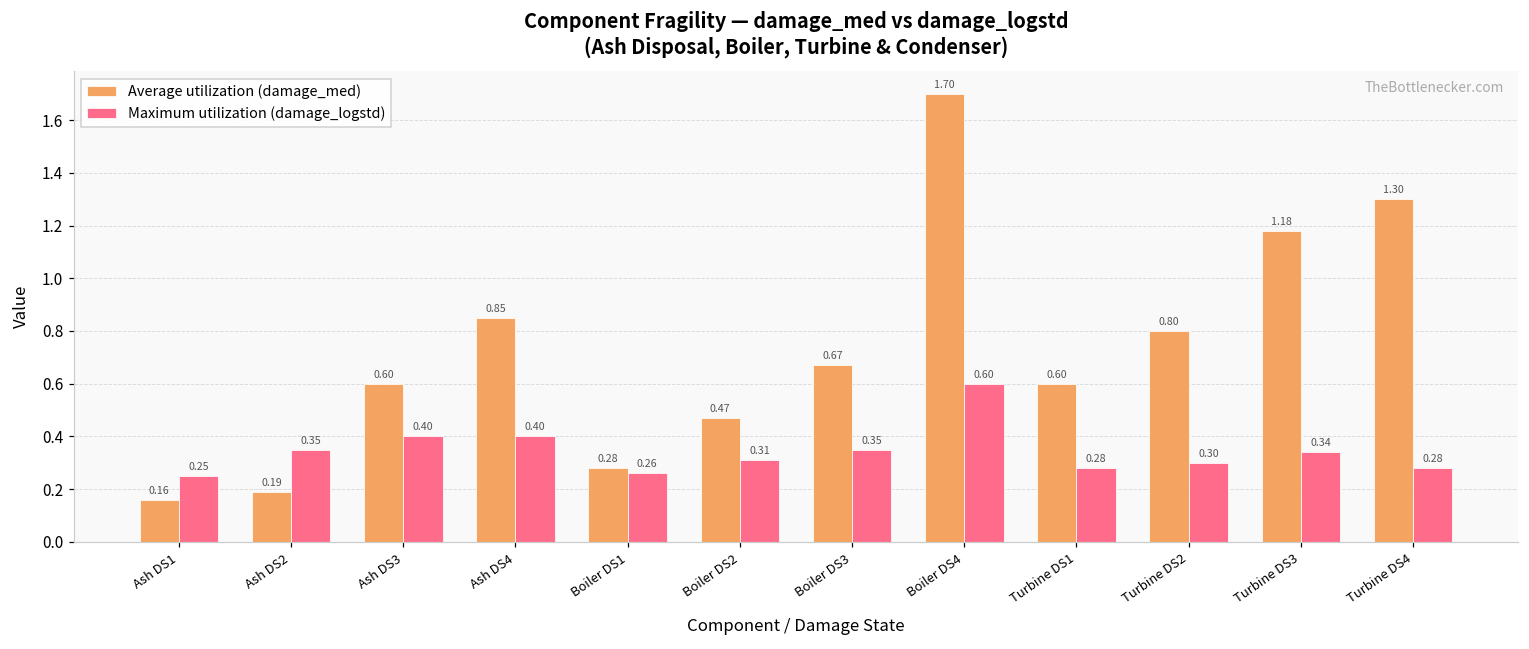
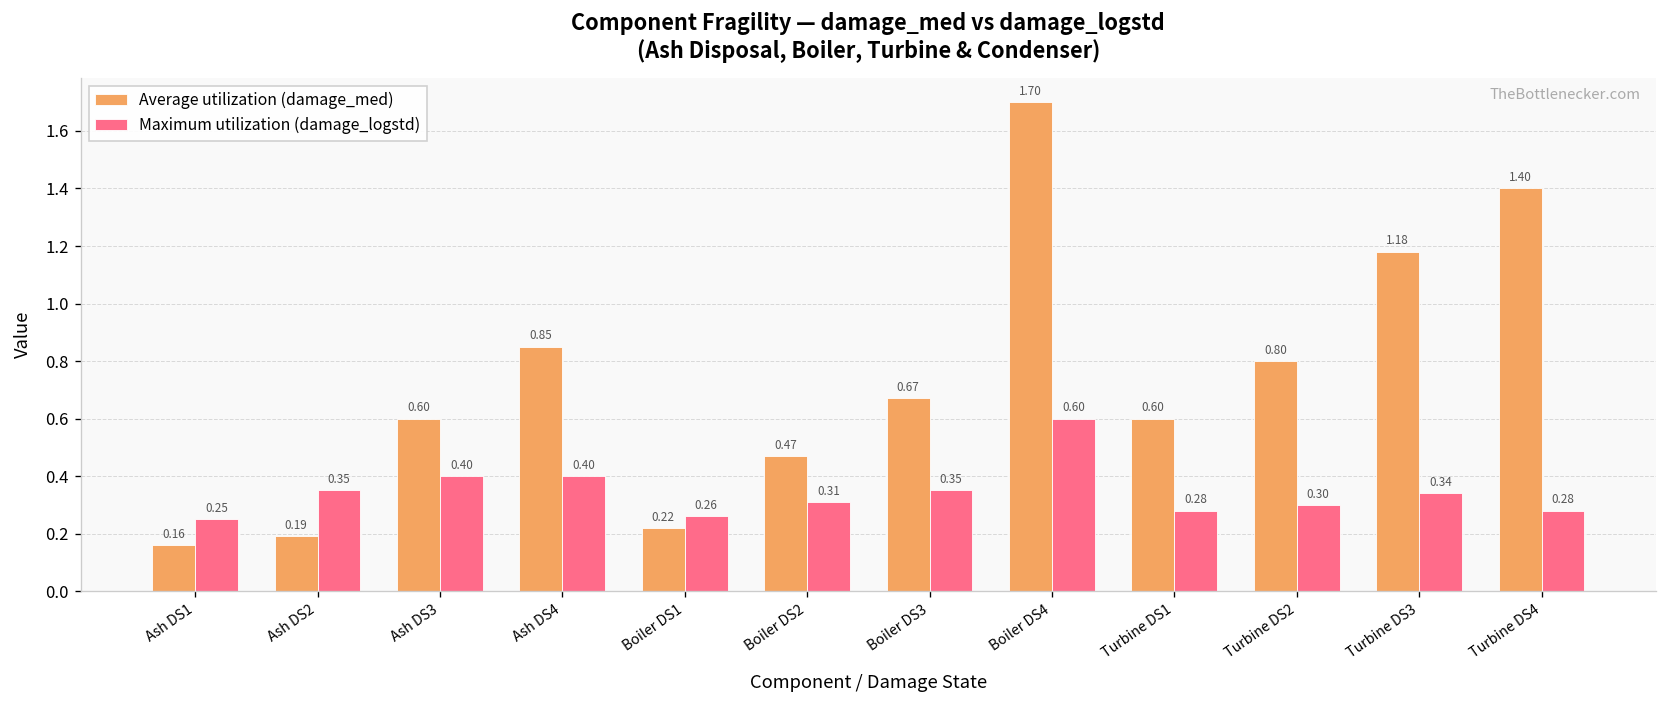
Average utilization (damage_med), Boiler DS1: 0.28 -> 0.22
Average utilization (damage_med), Turbine DS4: 1.30 -> 1.40
